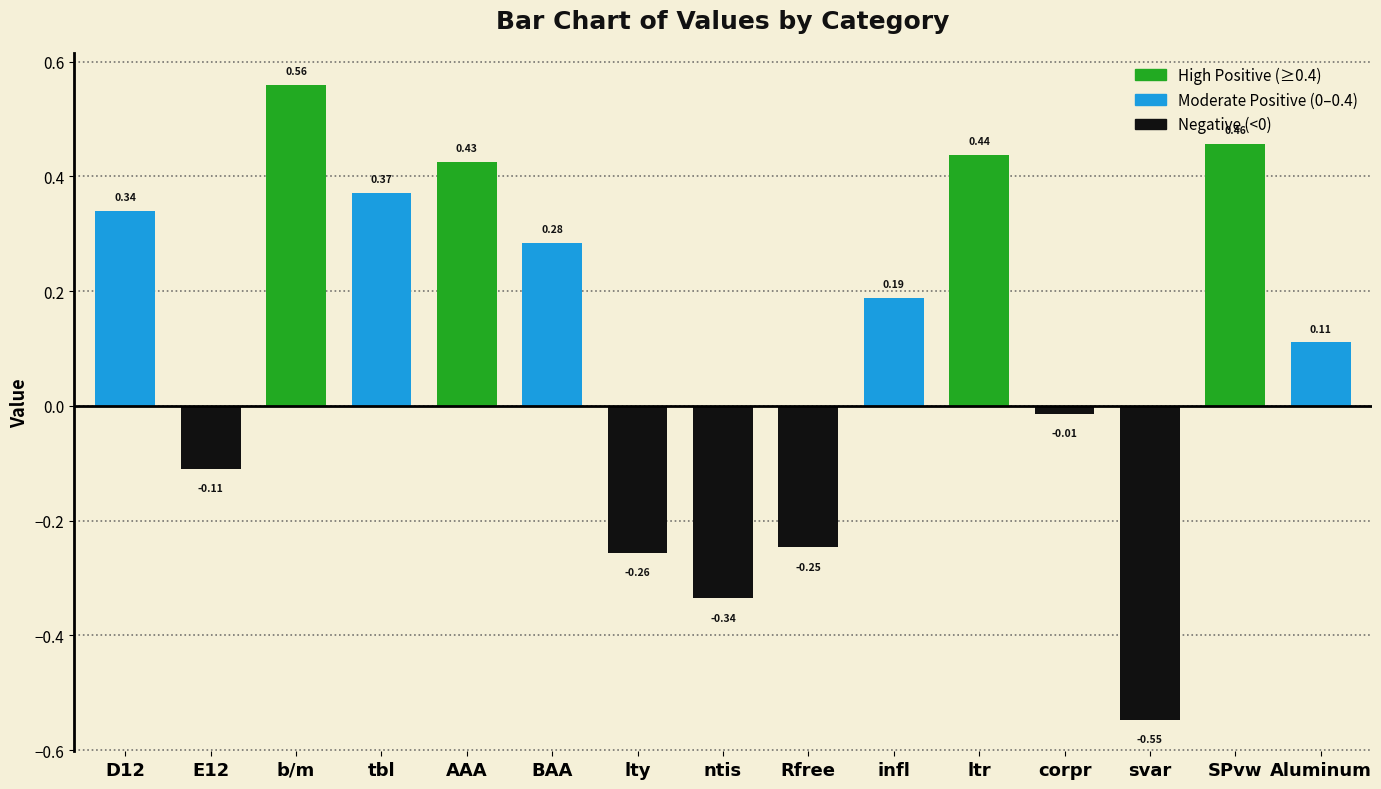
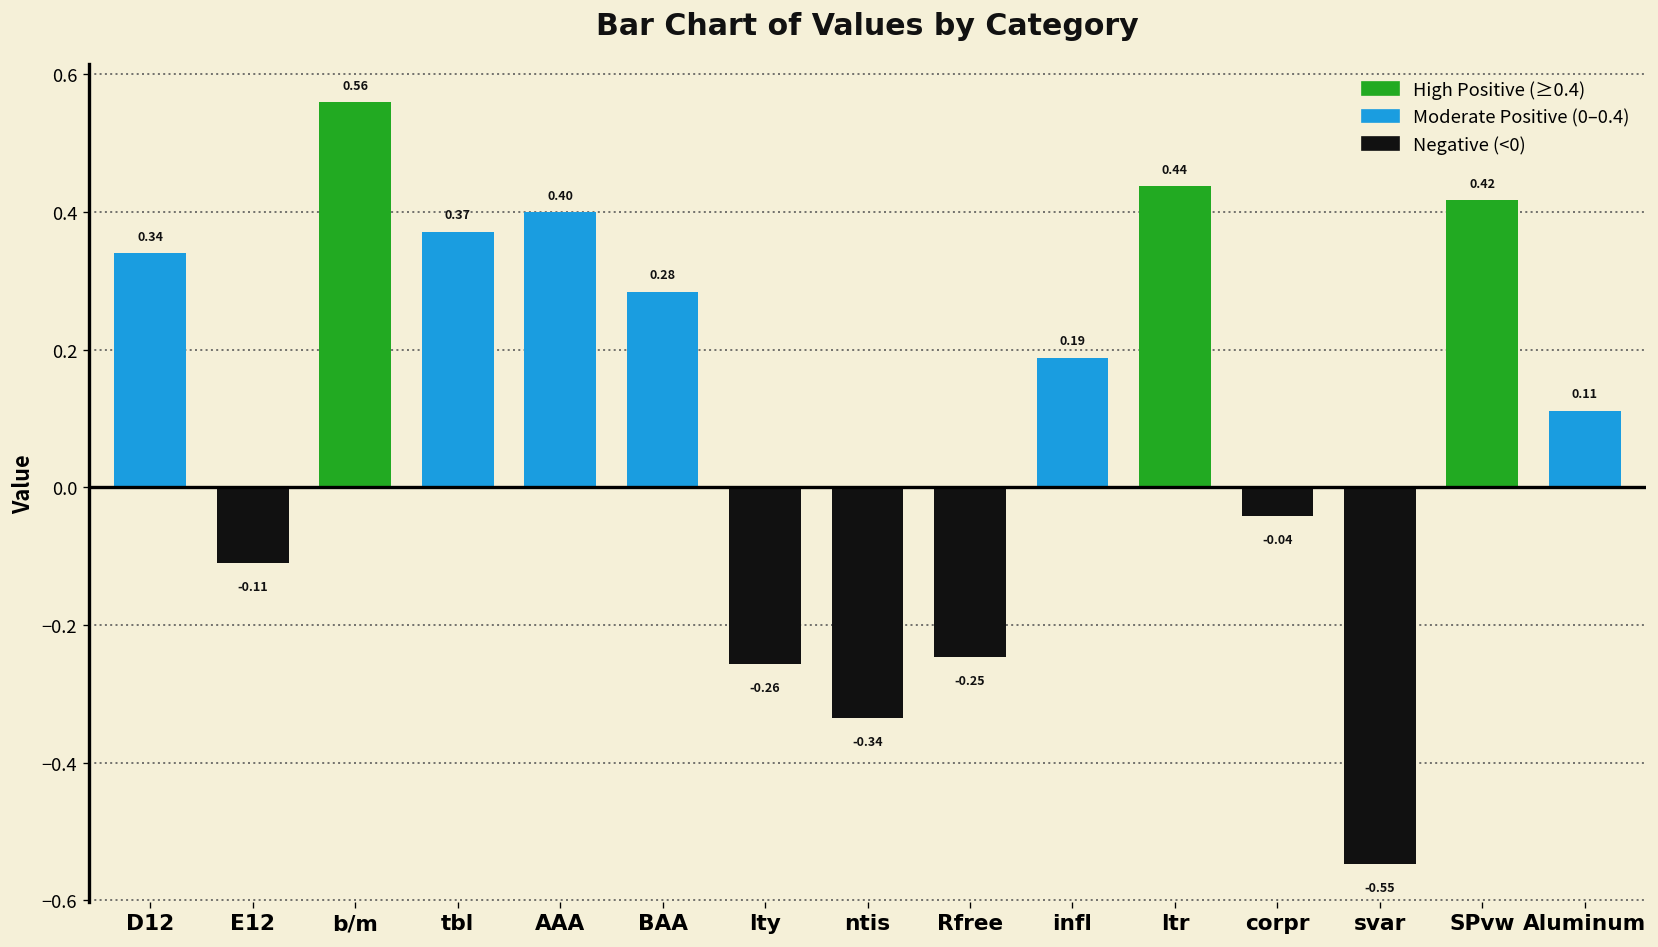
AAA: 0.43 -> 0.40
corpr: -0.01 -> -0.04
SPvw: 0.46 -> 0.42
